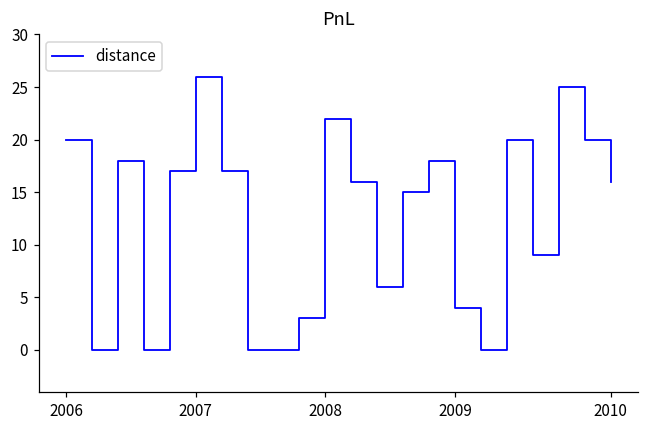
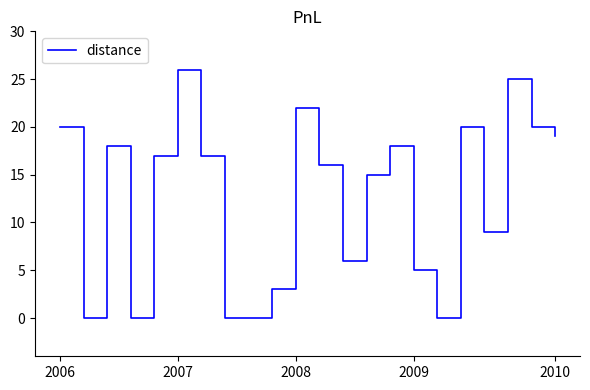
2009: 4 -> 5
2010: 16 -> 19
